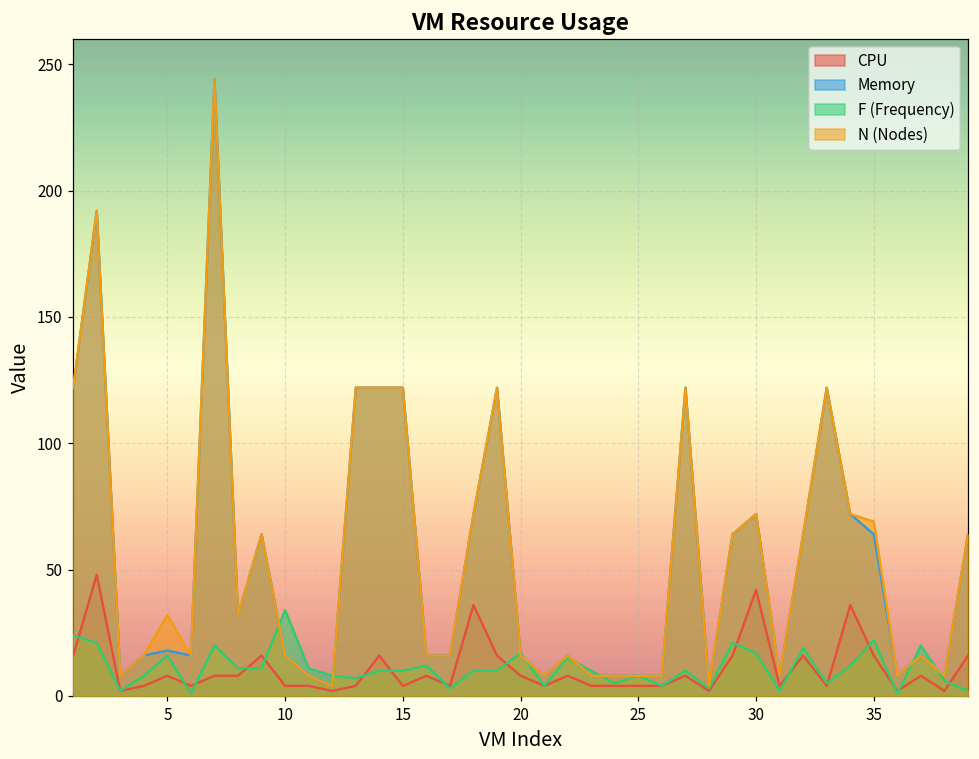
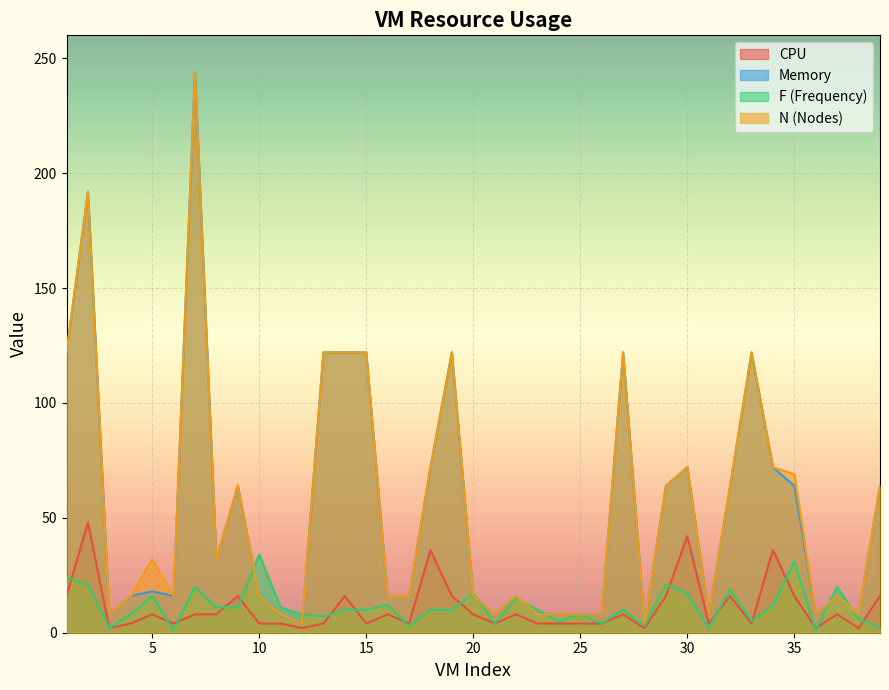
F (Frequency), 35: 22 -> 31
